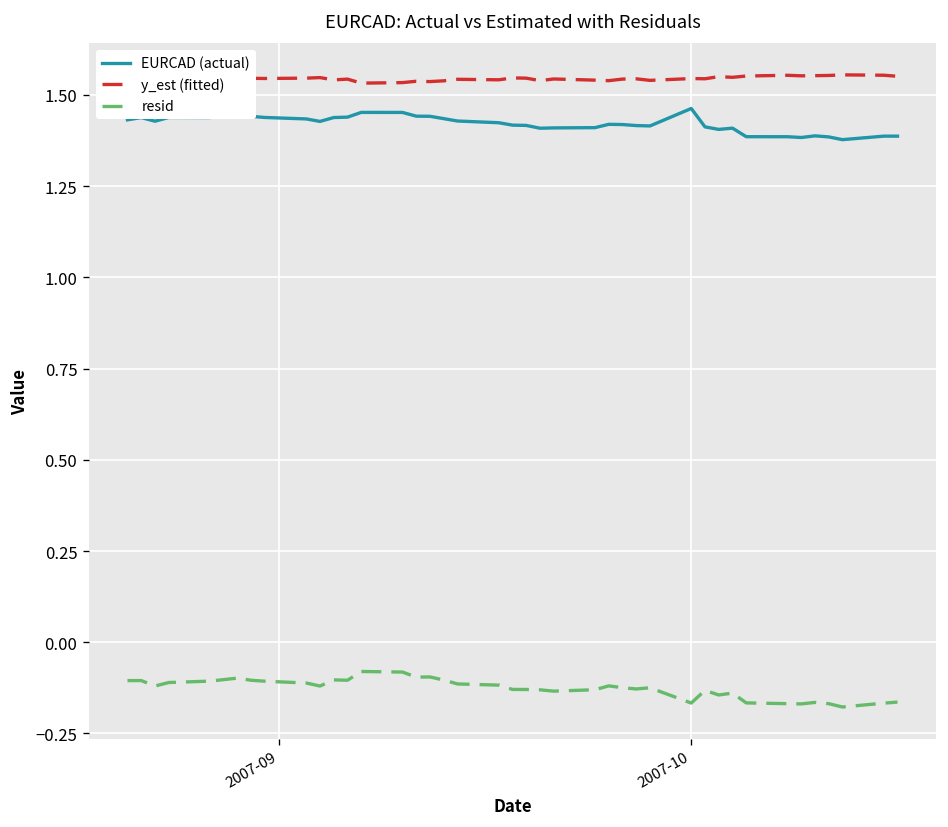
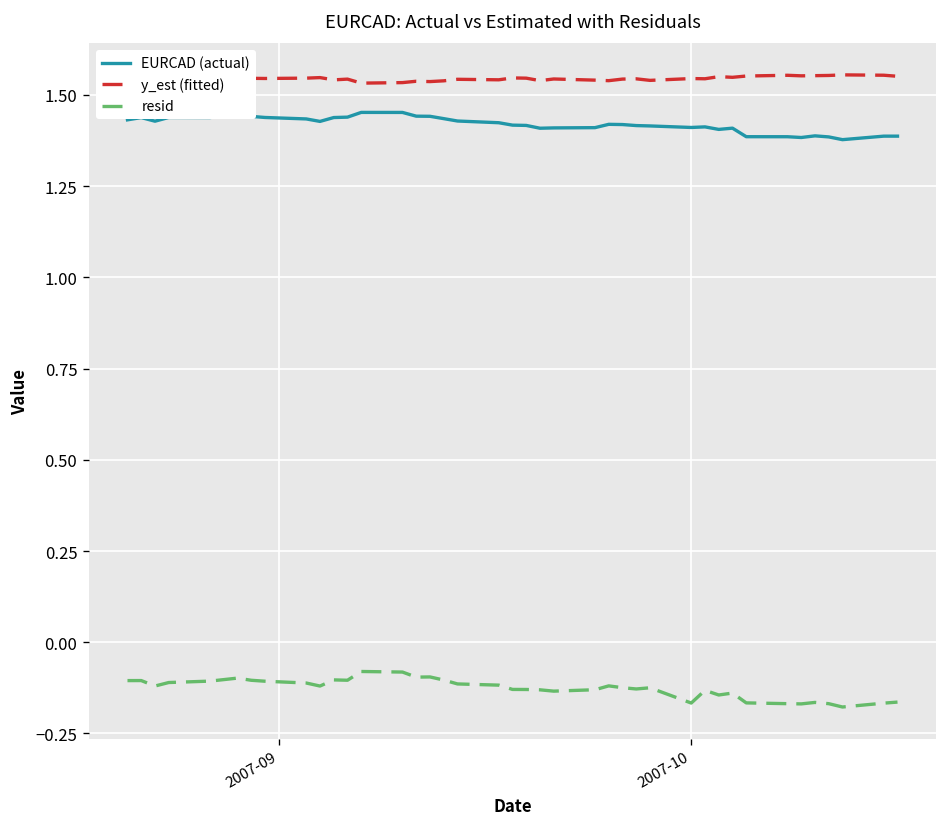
EURCAD (actual), 2007-10: 1.46 -> 1.41
